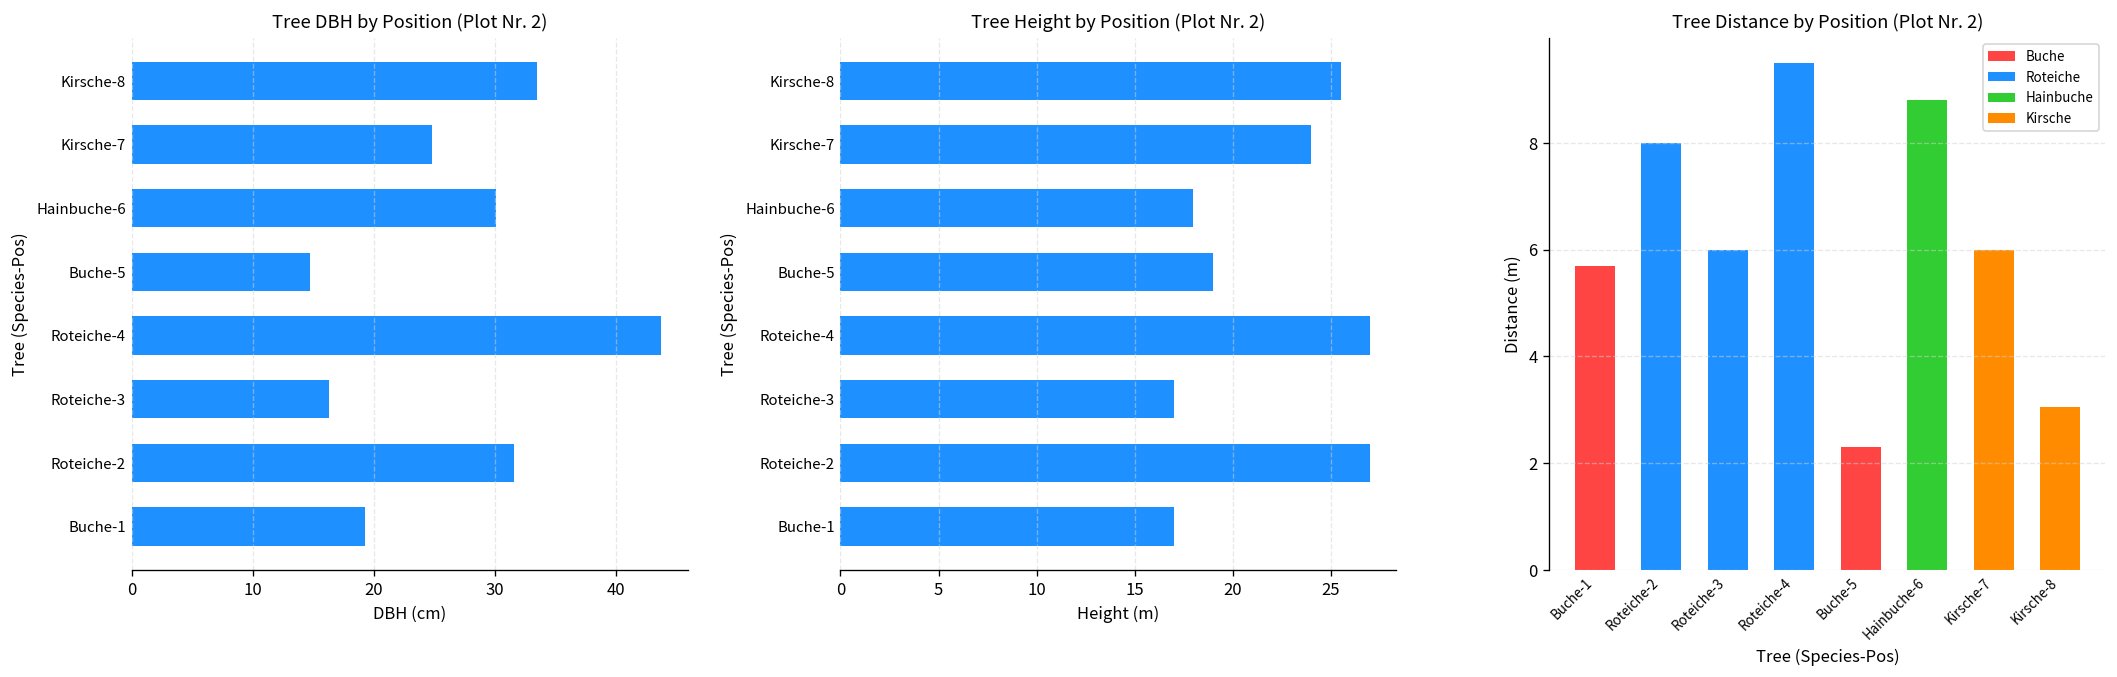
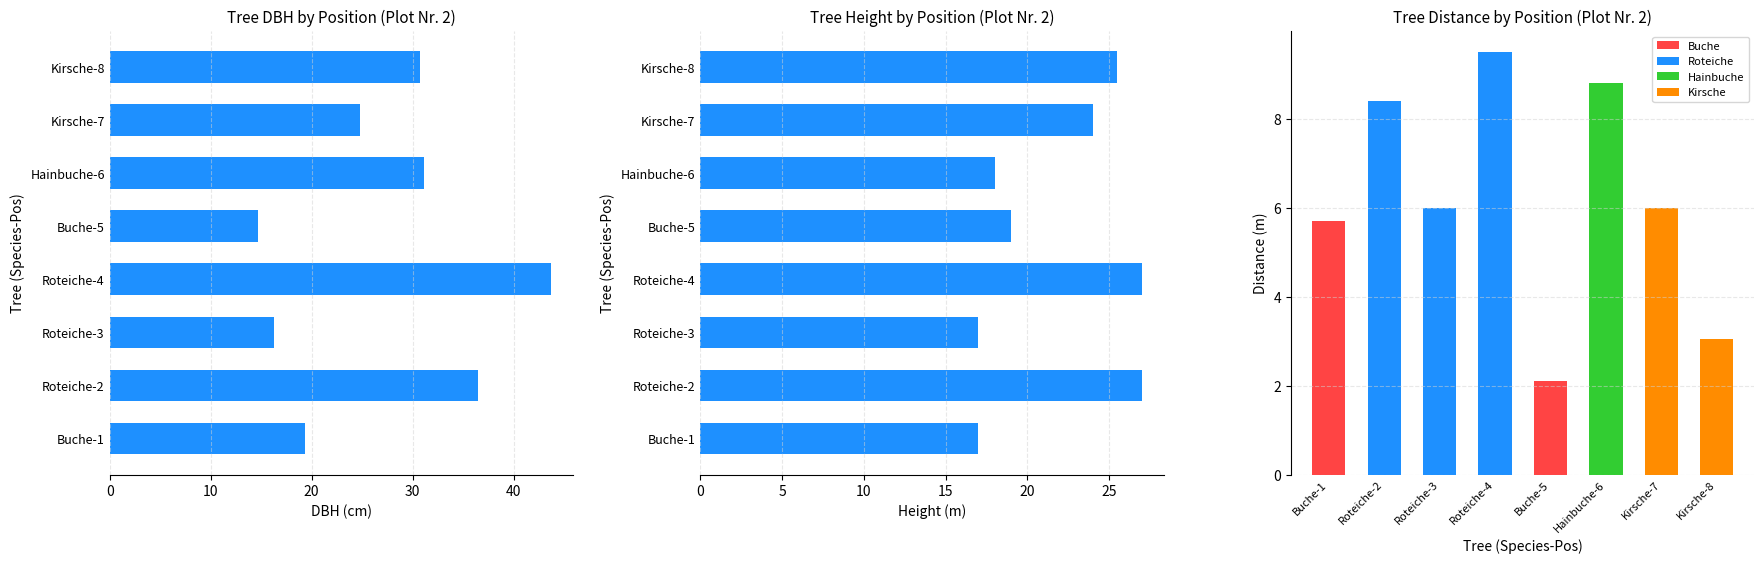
Tree DBH by Position (Plot Nr. 2), Kirsche-8: 33.5 -> 30.7
Tree DBH by Position (Plot Nr. 2), Hainbuche-6: 30.1 -> 31.1
Tree DBH by Position (Plot Nr. 2), Roteiche-2: 31.6 -> 36.5
Tree Distance by Position (Plot Nr. 2), Roteiche-2: 8.0 -> 8.4
Tree Distance by Position (Plot Nr. 2), Buche-5: 2.3 -> 2.1
